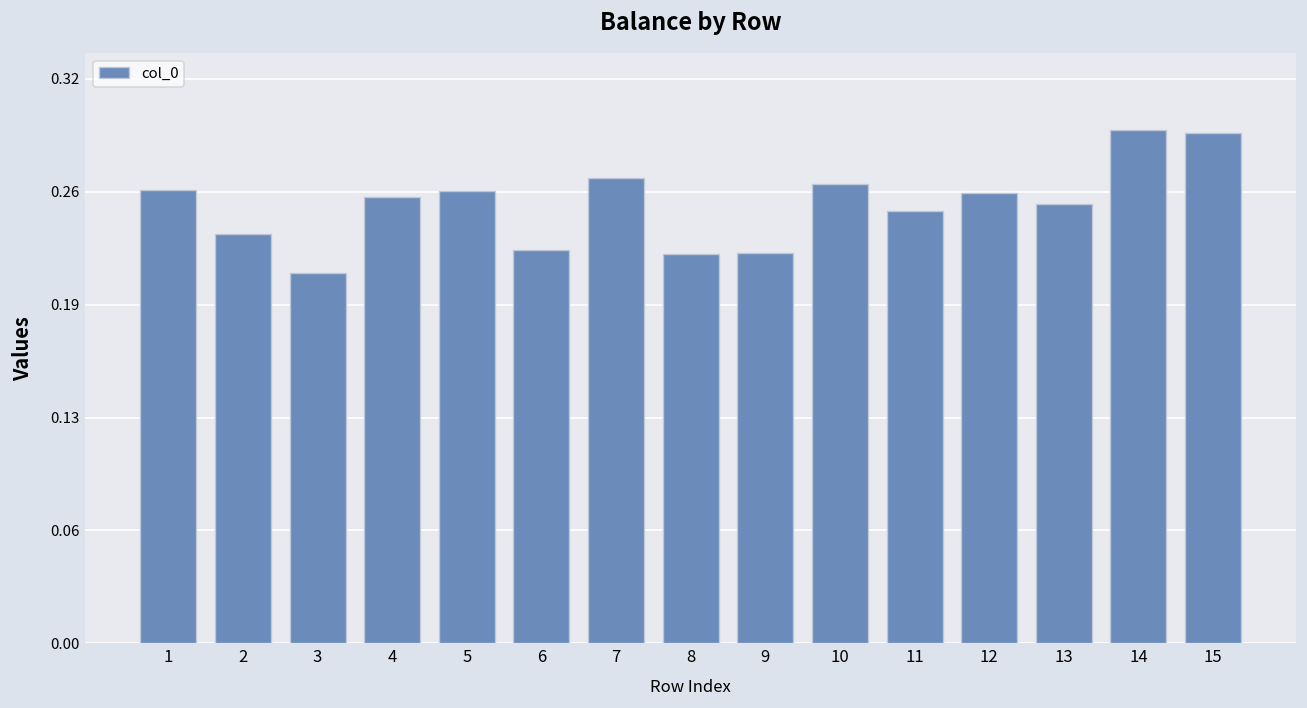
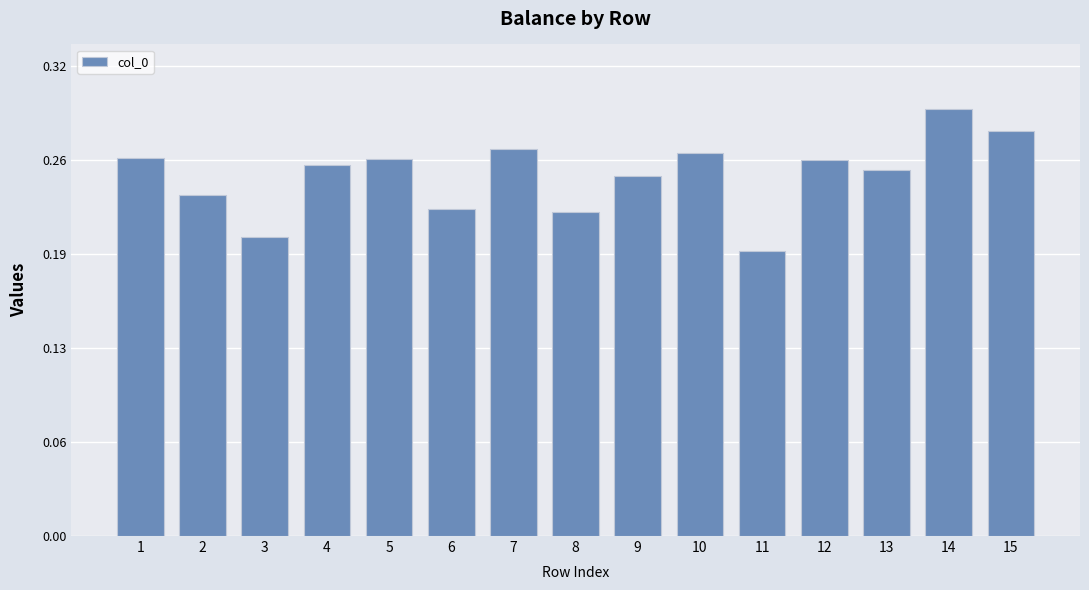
3: 0.210 -> 0.203
9: 0.221 -> 0.245
11: 0.245 -> 0.194
15: 0.289 -> 0.275
